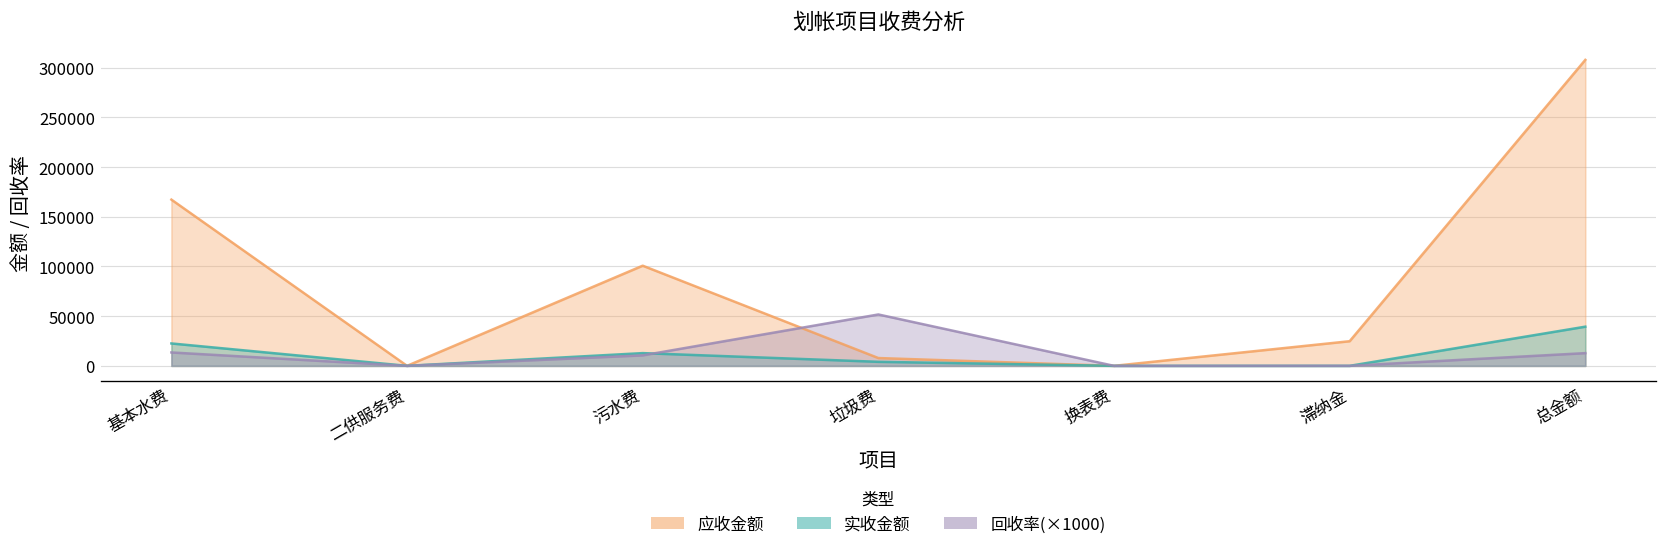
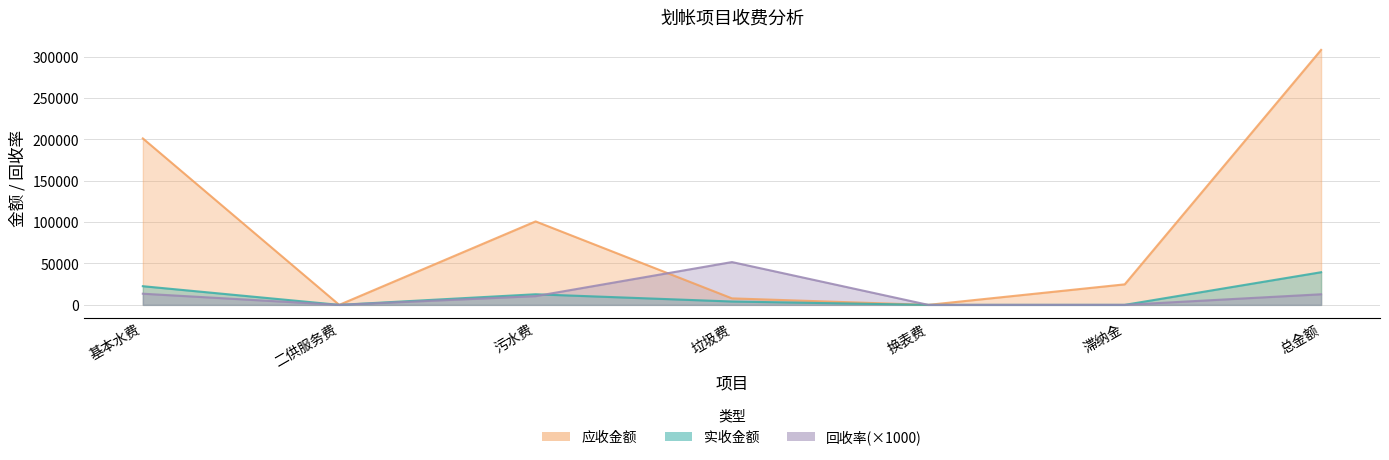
应收金额, 基本水费: 170000 -> 200000
